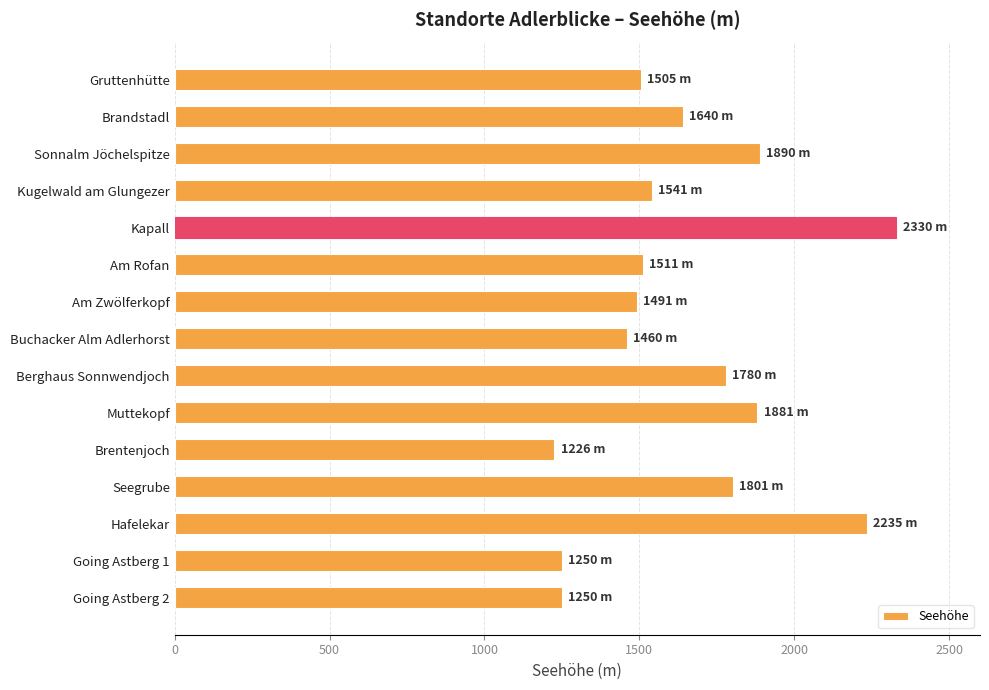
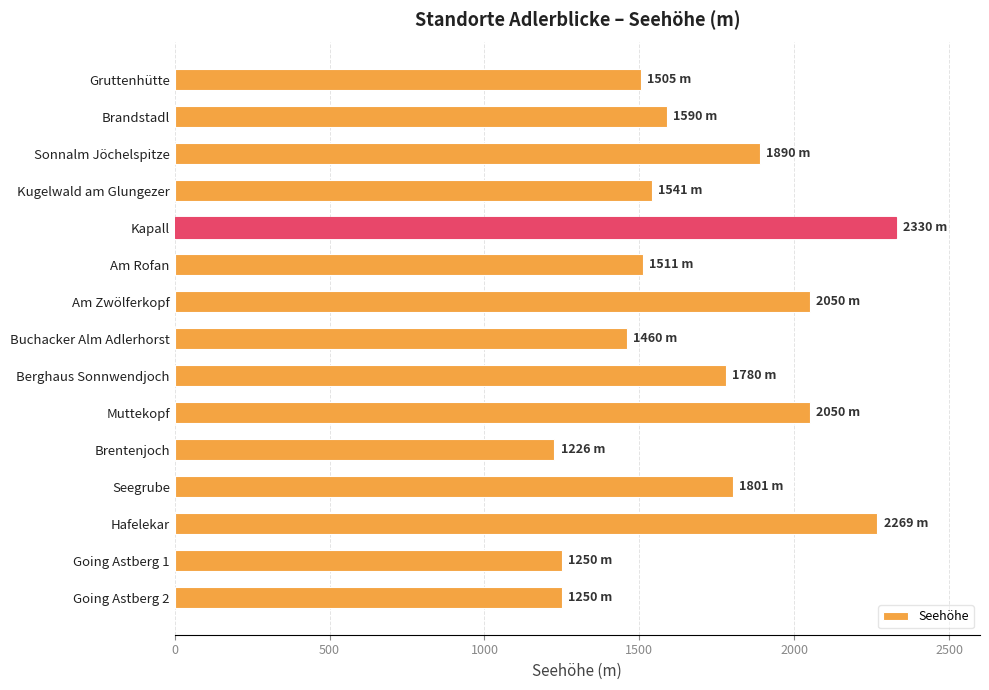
Brandstadl: 1640 -> 1590
Am Zwölferkopf: 1491 -> 2050
Muttekopf: 1881 -> 2050
Hafelekar: 2235 -> 2269
